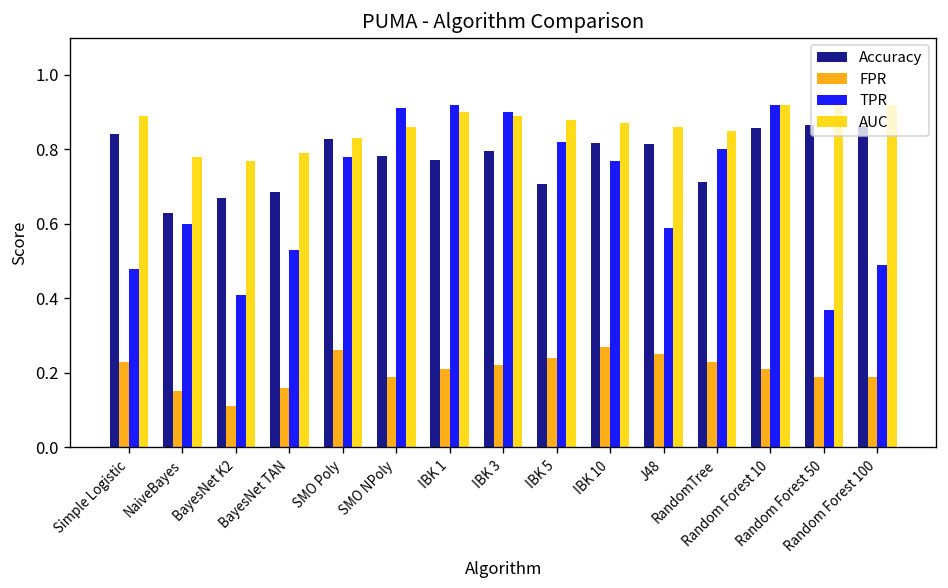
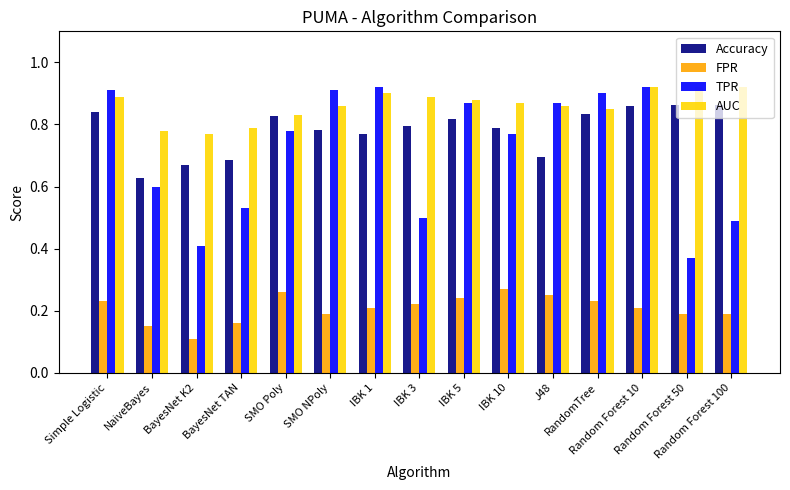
TPR, Simple Logistic: 0.48 -> 0.91
TPR, IBK 3: 0.9 -> 0.5
Accuracy, IBK 5: 0.71 -> 0.82
TPR, IBK 5: 0.82 -> 0.87
Accuracy, IBK 10: 0.82 -> 0.79
Accuracy, J48: 0.81 -> 0.70
TPR, J48: 0.59 -> 0.87
Accuracy, RandomTree: 0.71 -> 0.83
TPR, RandomTree: 0.8 -> 0.9
